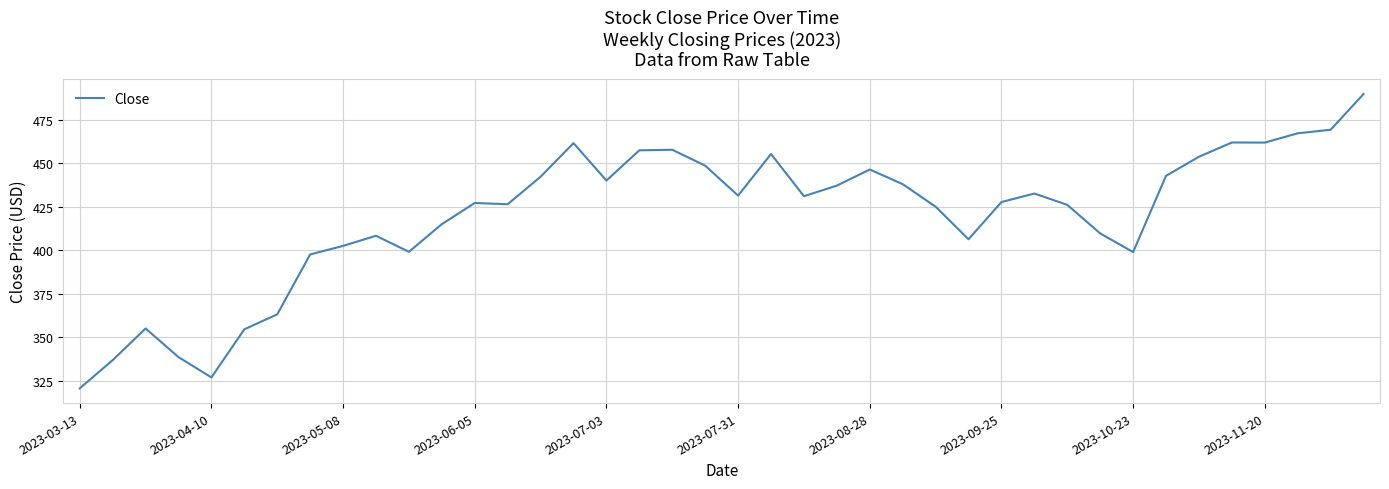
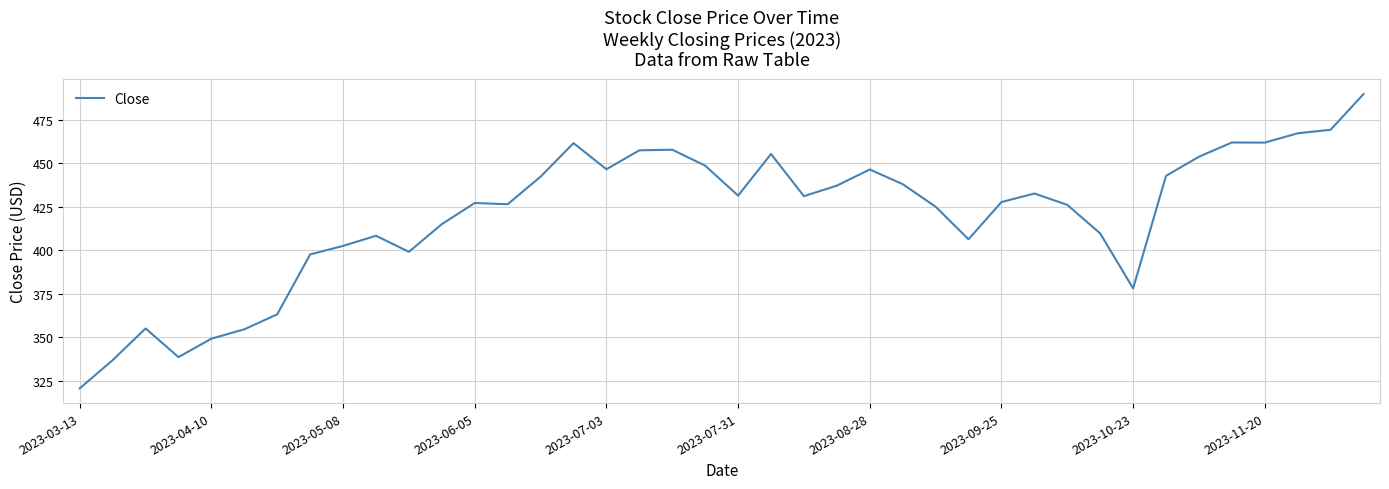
2023-04-10: 327 -> 349
2023-07-03: 440 -> 447
2023-10-23: 399 -> 378
